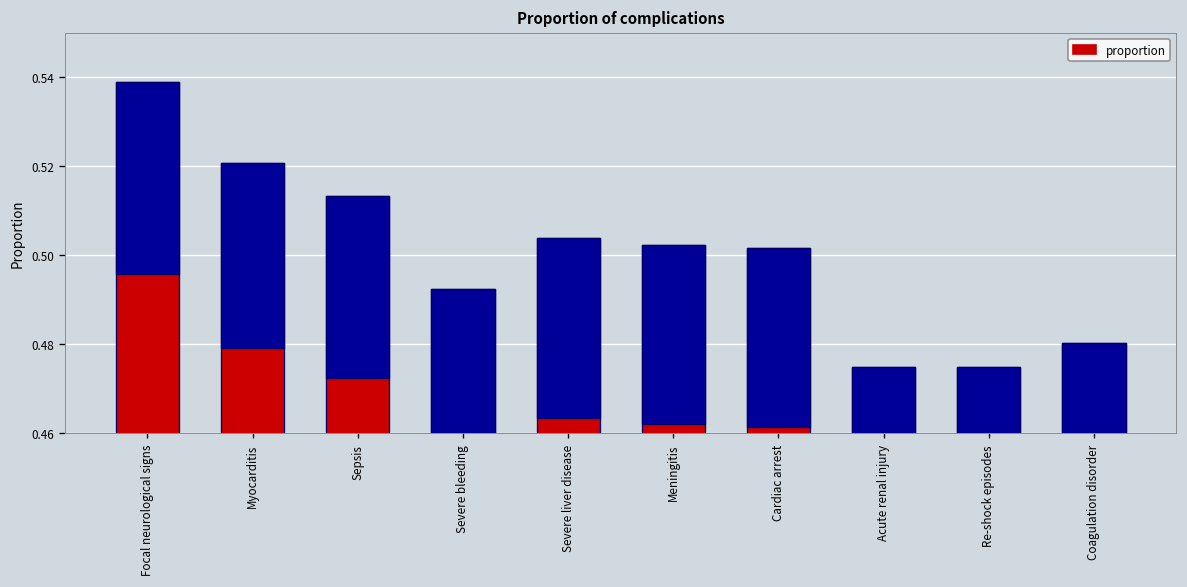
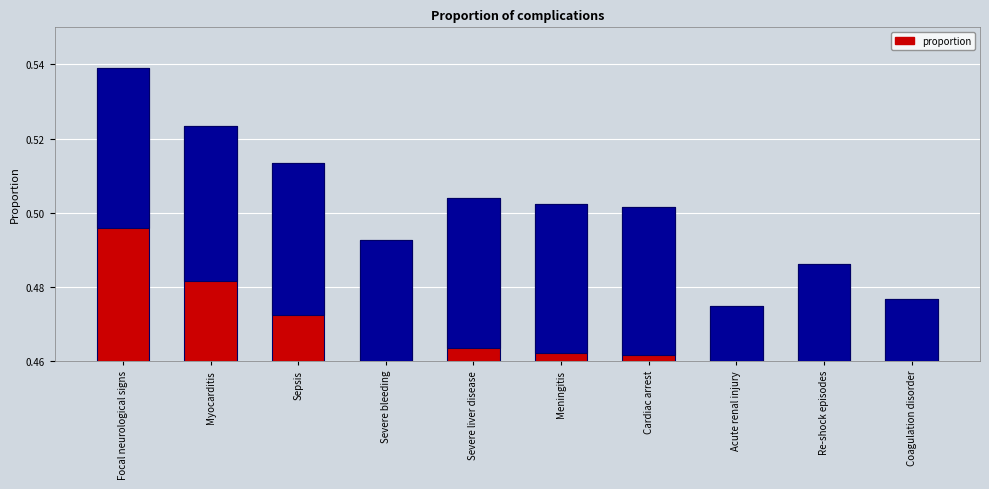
Myocarditis: 0.521 -> 0.524
Re-shock episodes: 0.475 -> 0.486
Coagulation disorder: 0.480 -> 0.477
